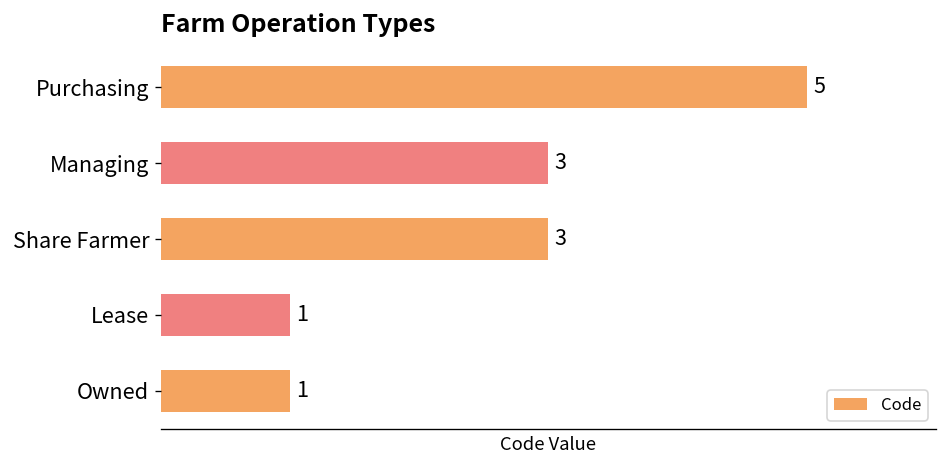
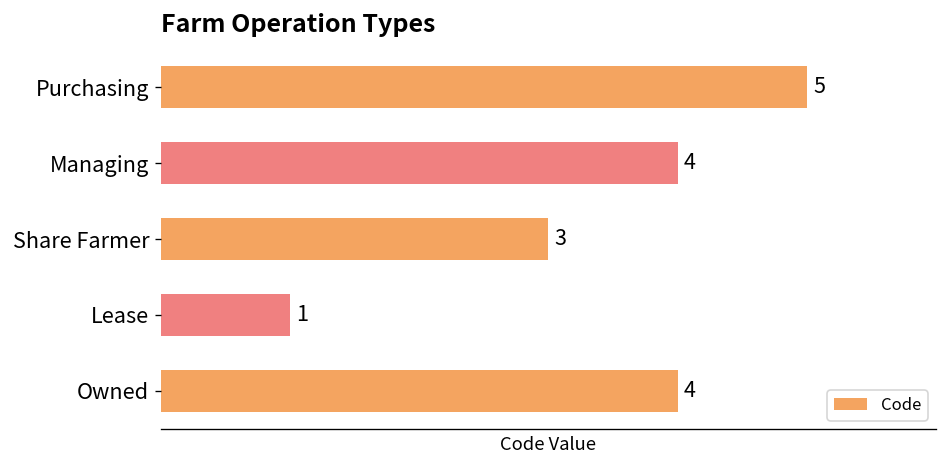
Managing: 3 -> 4
Owned: 1 -> 4
